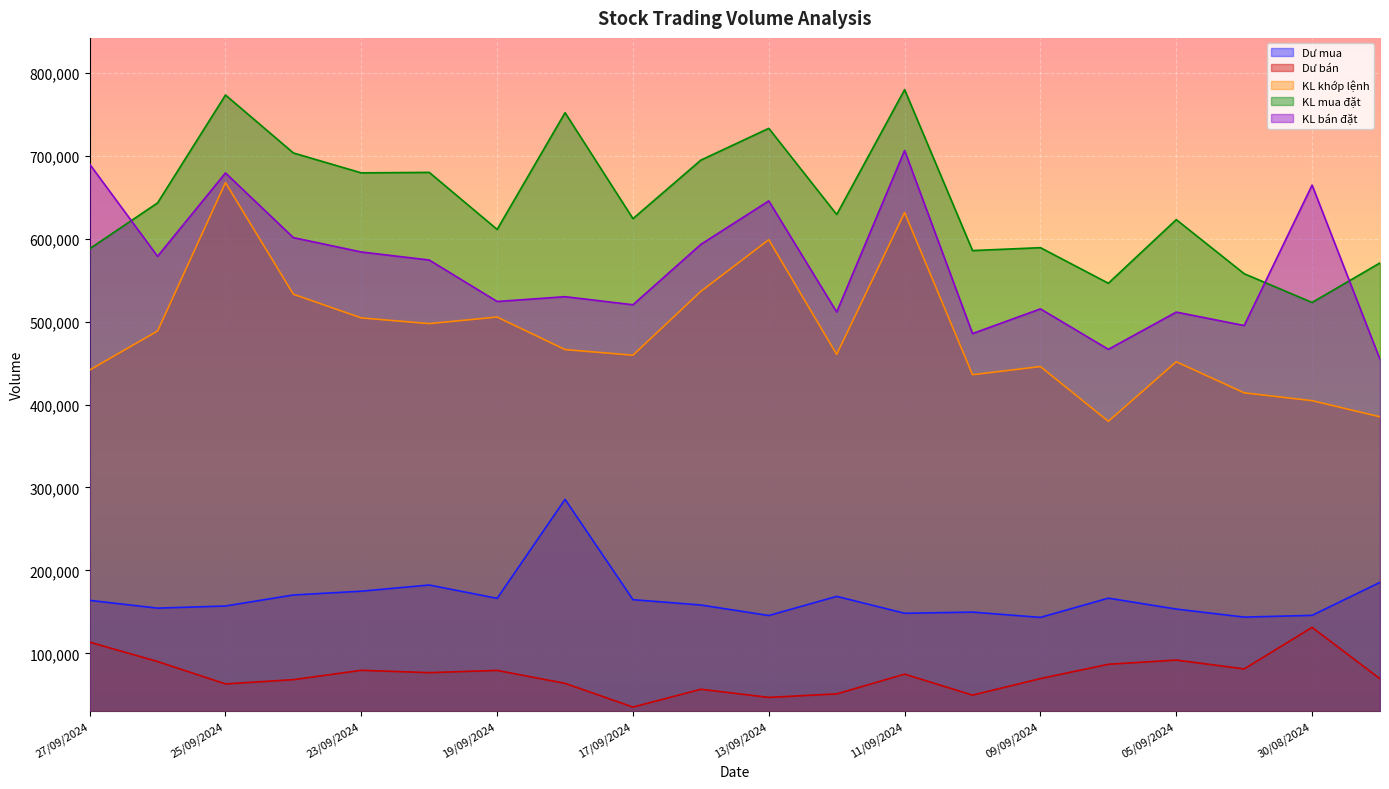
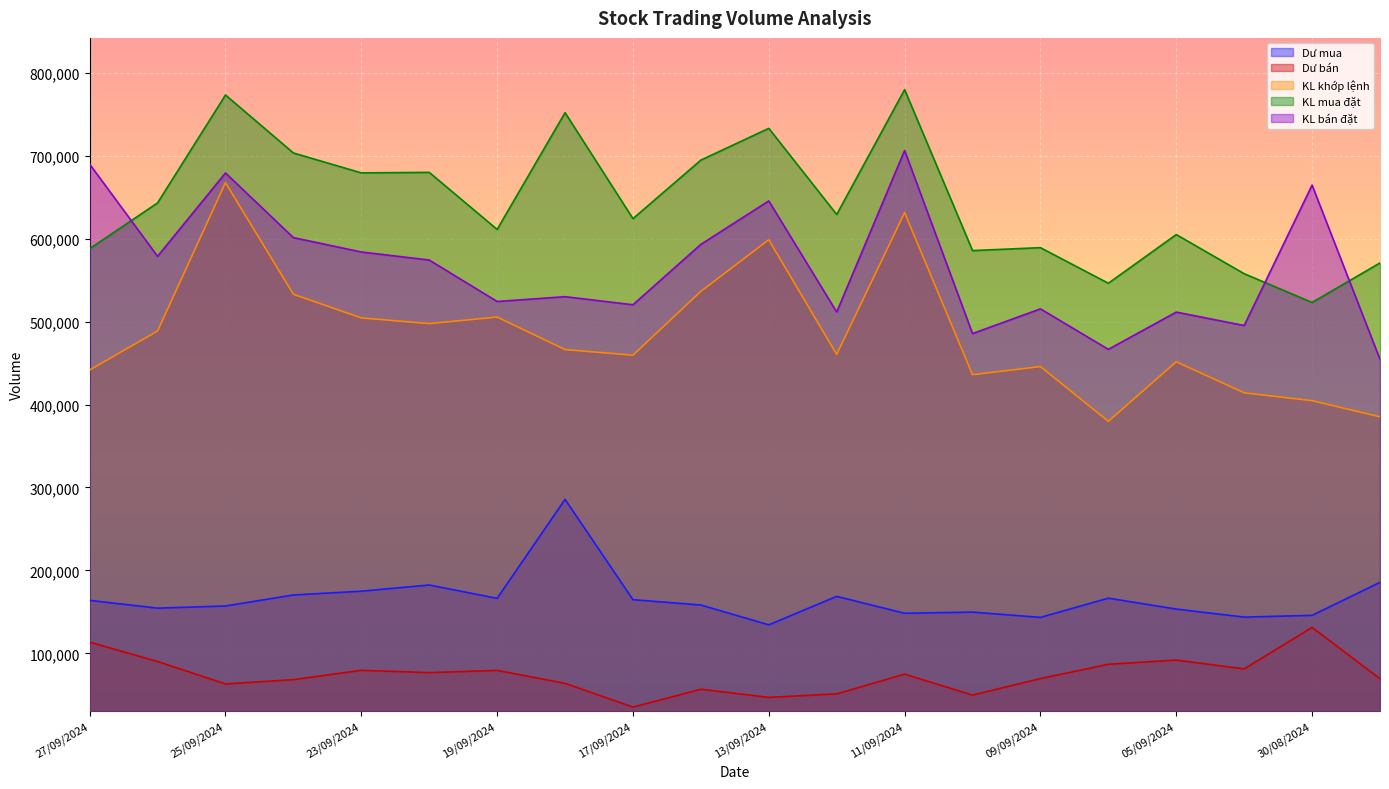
Dư mua, 13/09/2024: 150,000 -> 130,000
KL mua đặt, 05/09/2024: 620,000 -> 610,000
